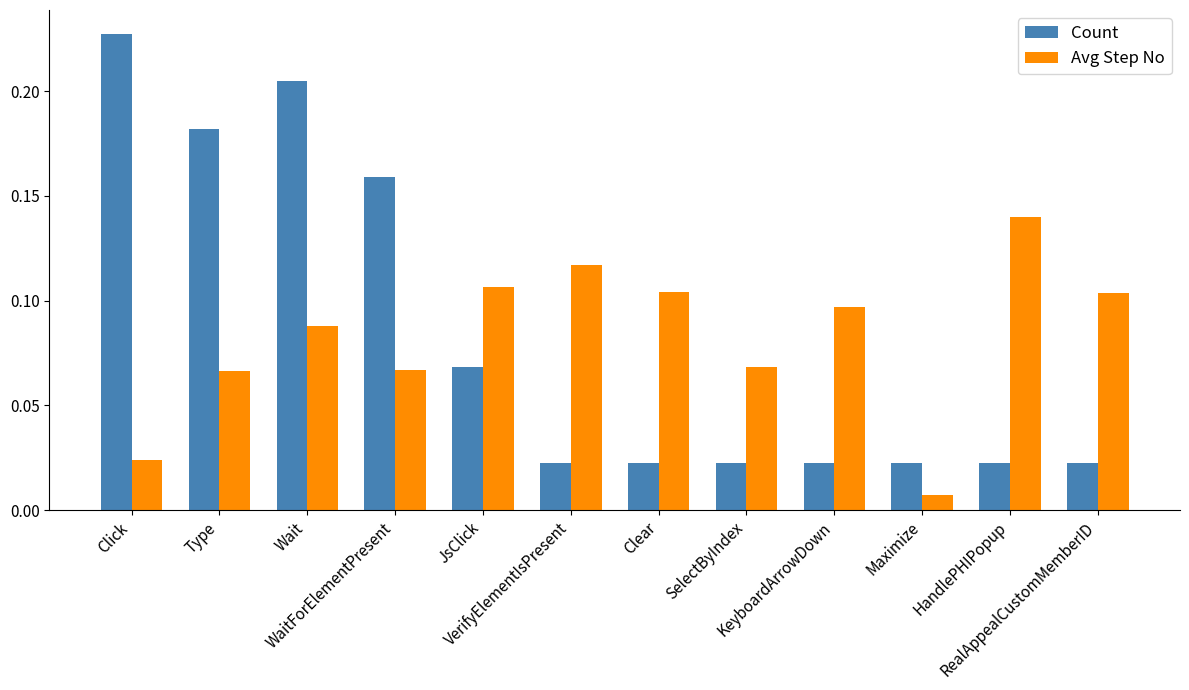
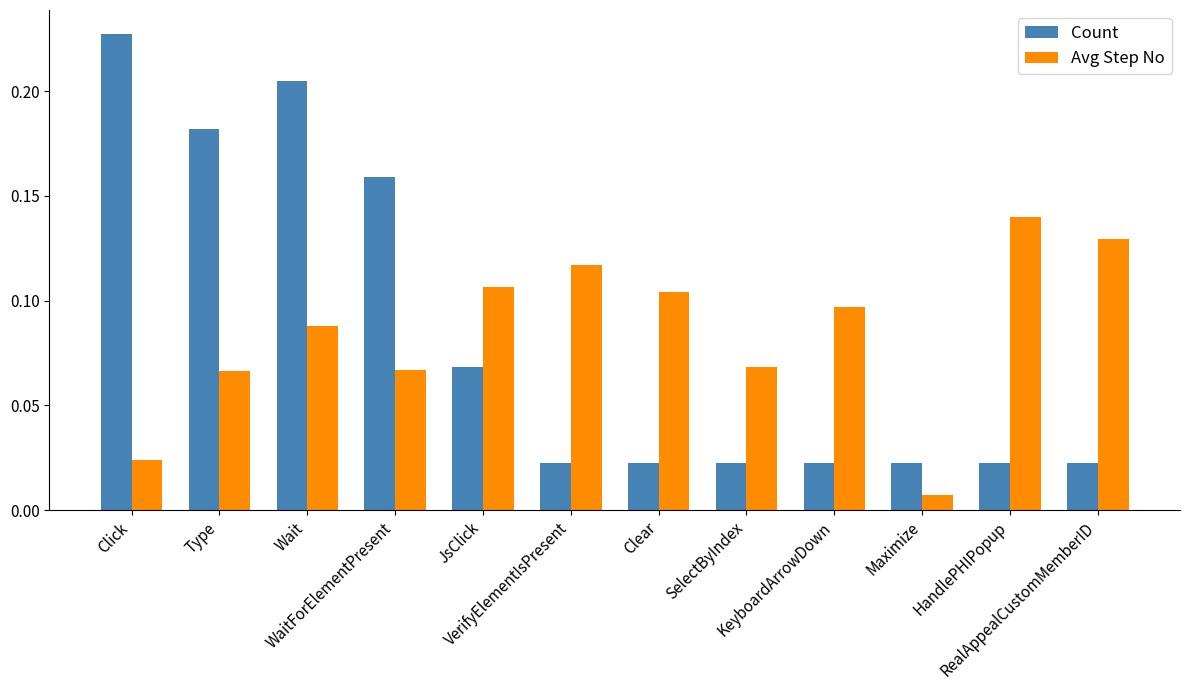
Avg Step No, RealAppealCustomMemberID: 0.104 -> 0.129
